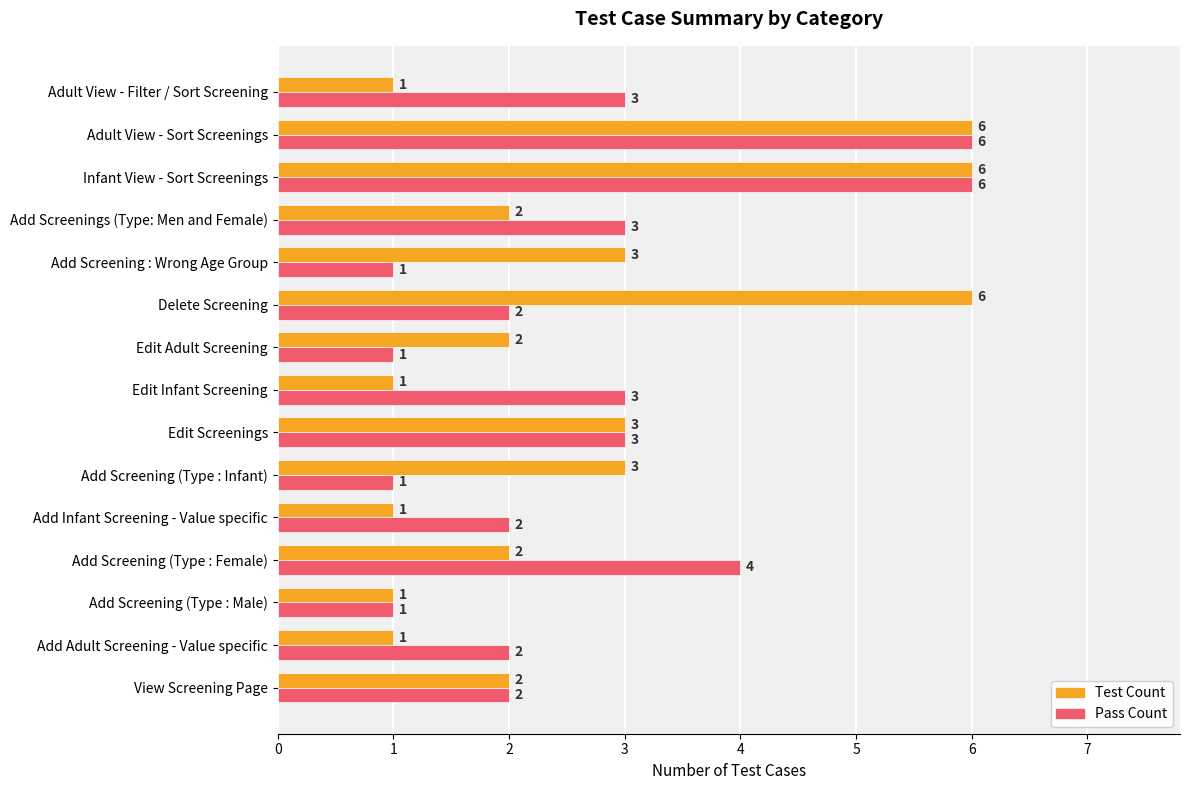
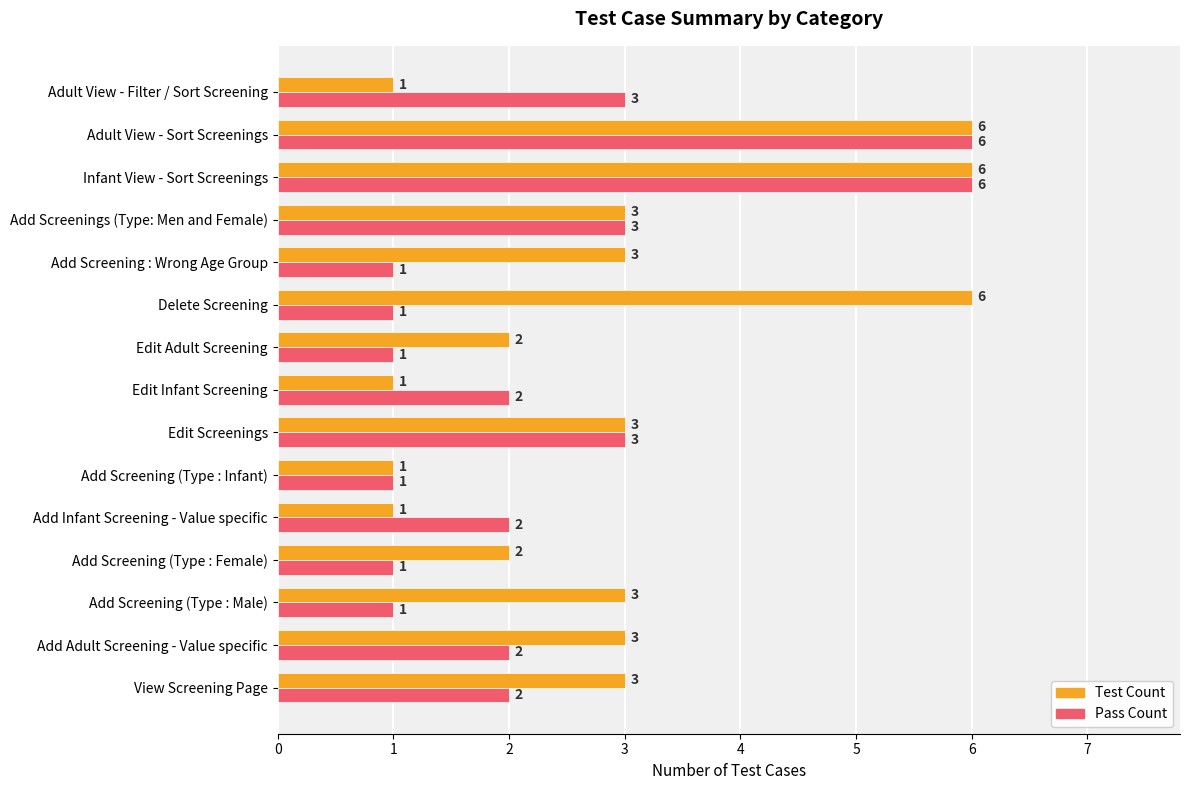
Test Count, Add Screenings (Type: Men and Female): 2 -> 3
Pass Count, Delete Screening: 2 -> 1
Pass Count, Edit Infant Screening: 3 -> 2
Test Count, Add Screening (Type : Infant): 3 -> 1
Pass Count, Add Screening (Type : Female): 4 -> 1
Test Count, Add Screening (Type : Male): 1 -> 3
Test Count, Add Adult Screening - Value specific: 1 -> 3
Test Count, View Screening Page: 2 -> 3
